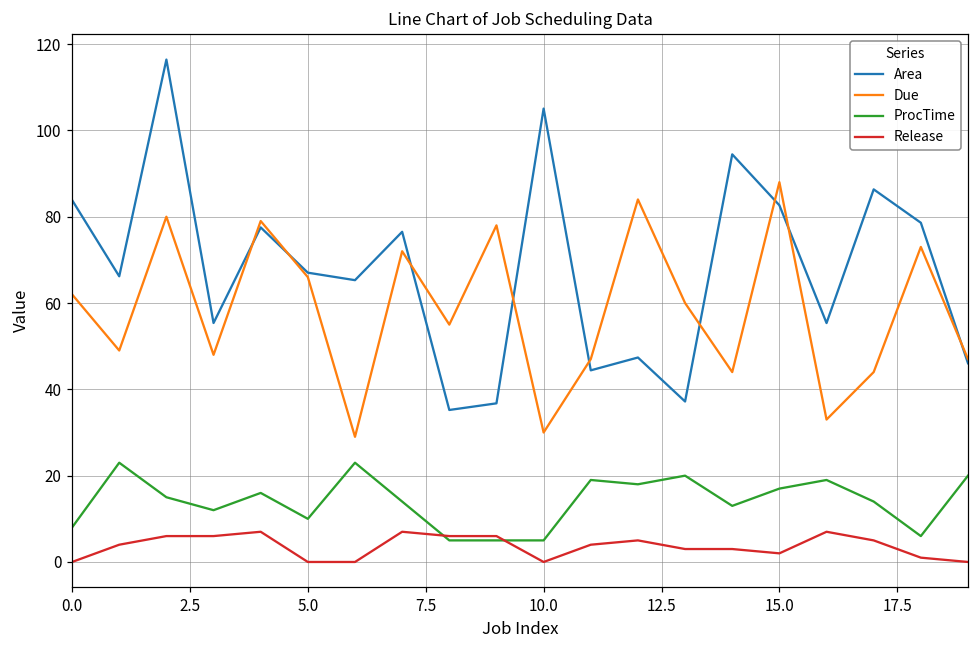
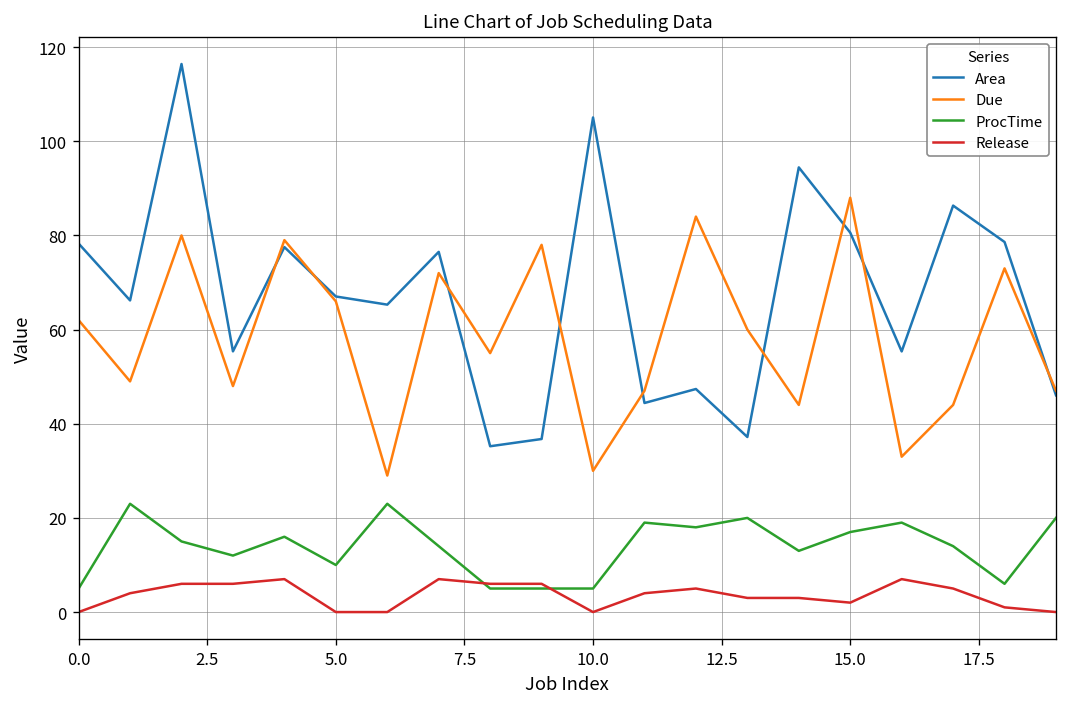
Area, 0.0: 84 -> 78
ProcTime, 0.0: 8 -> 5
Area, 15.0: 83 -> 81
